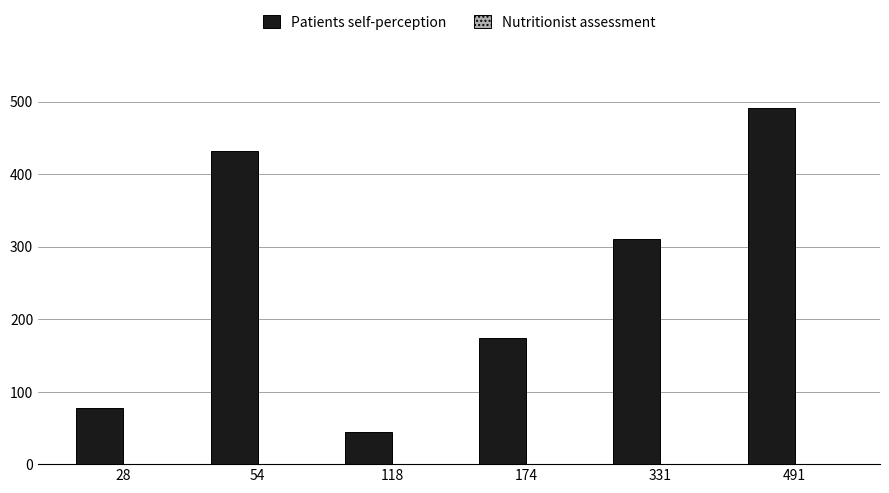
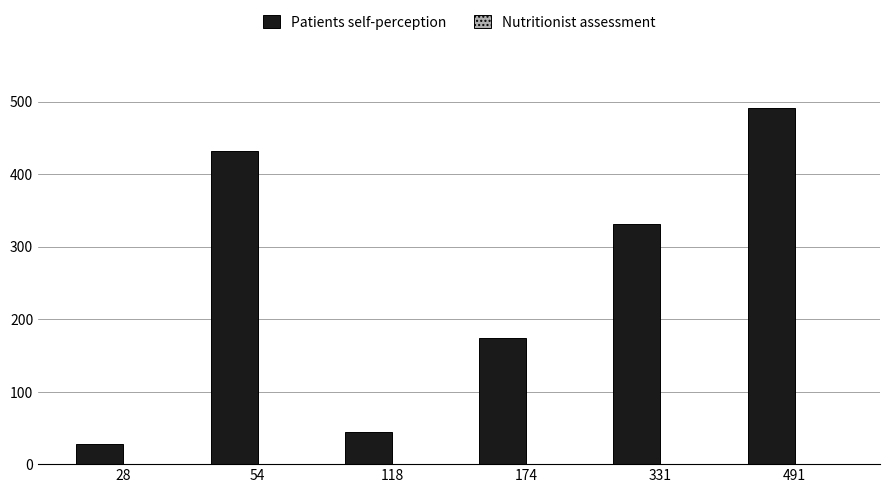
Patients self-perception, 28: 80 -> 30
Patients self-perception, 331: 310 -> 330
